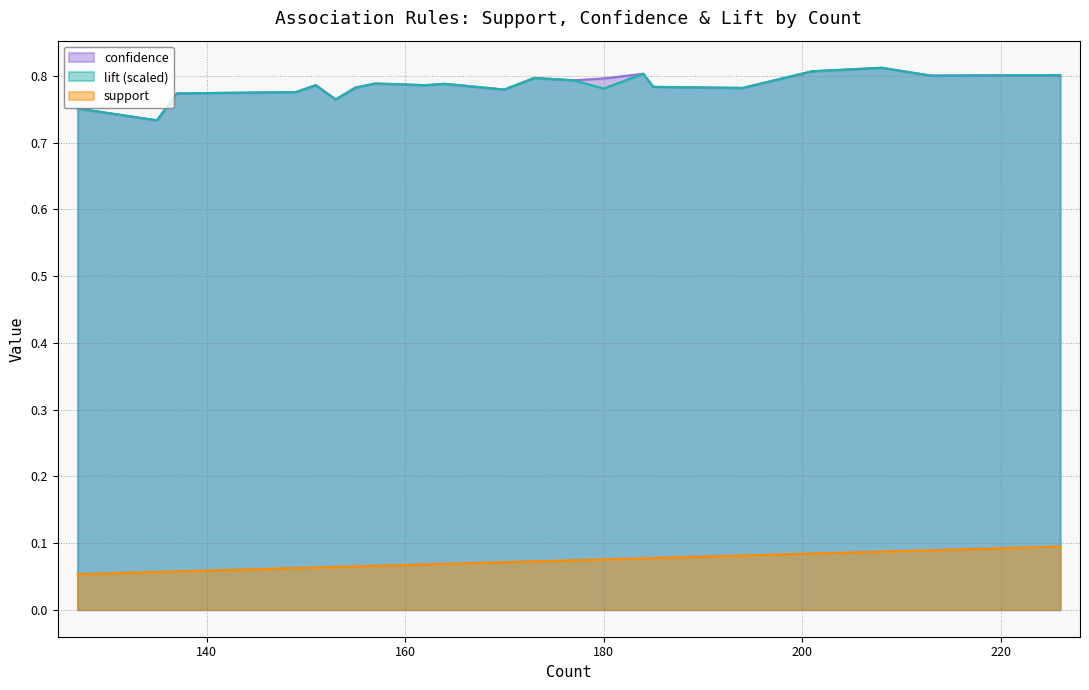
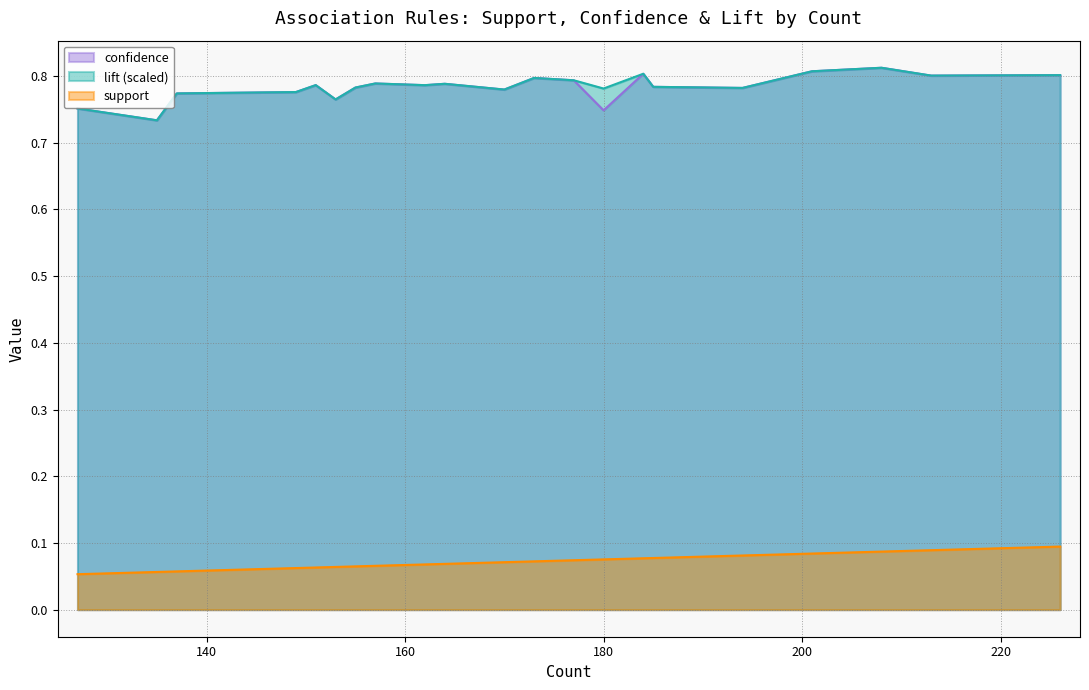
confidence, 180: 0.80 -> 0.75
